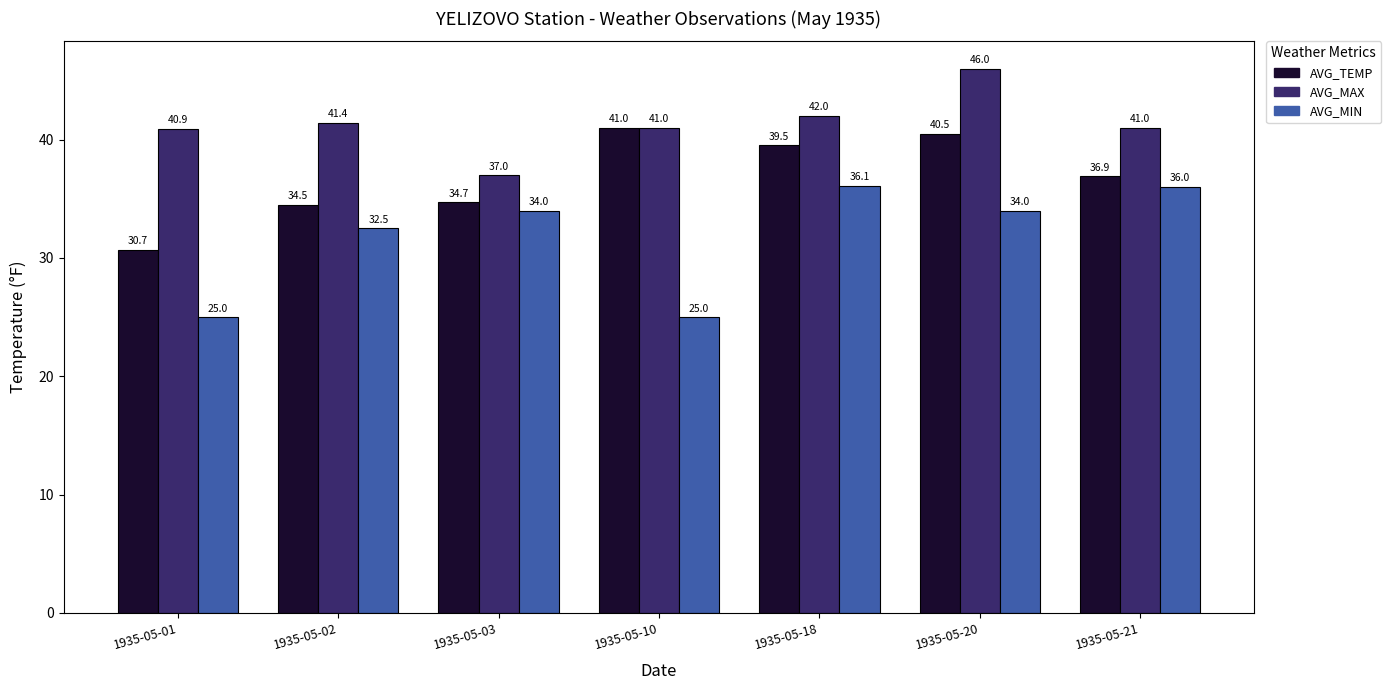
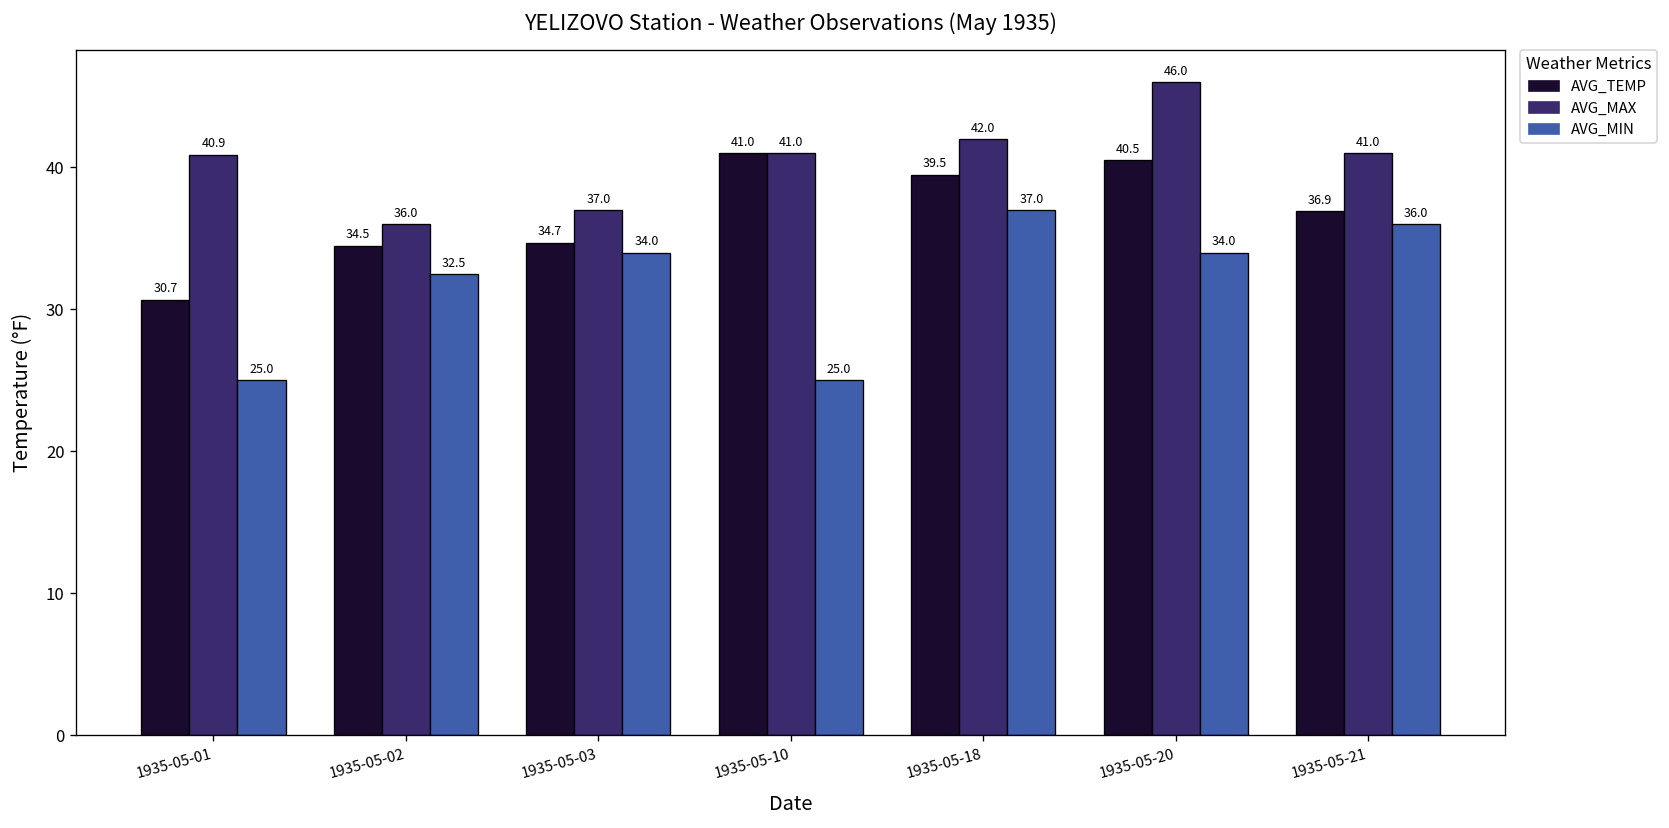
AVG_MAX, 1935-05-02: 41.4 -> 36.0
AVG_MIN, 1935-05-18: 36.1 -> 37.0
